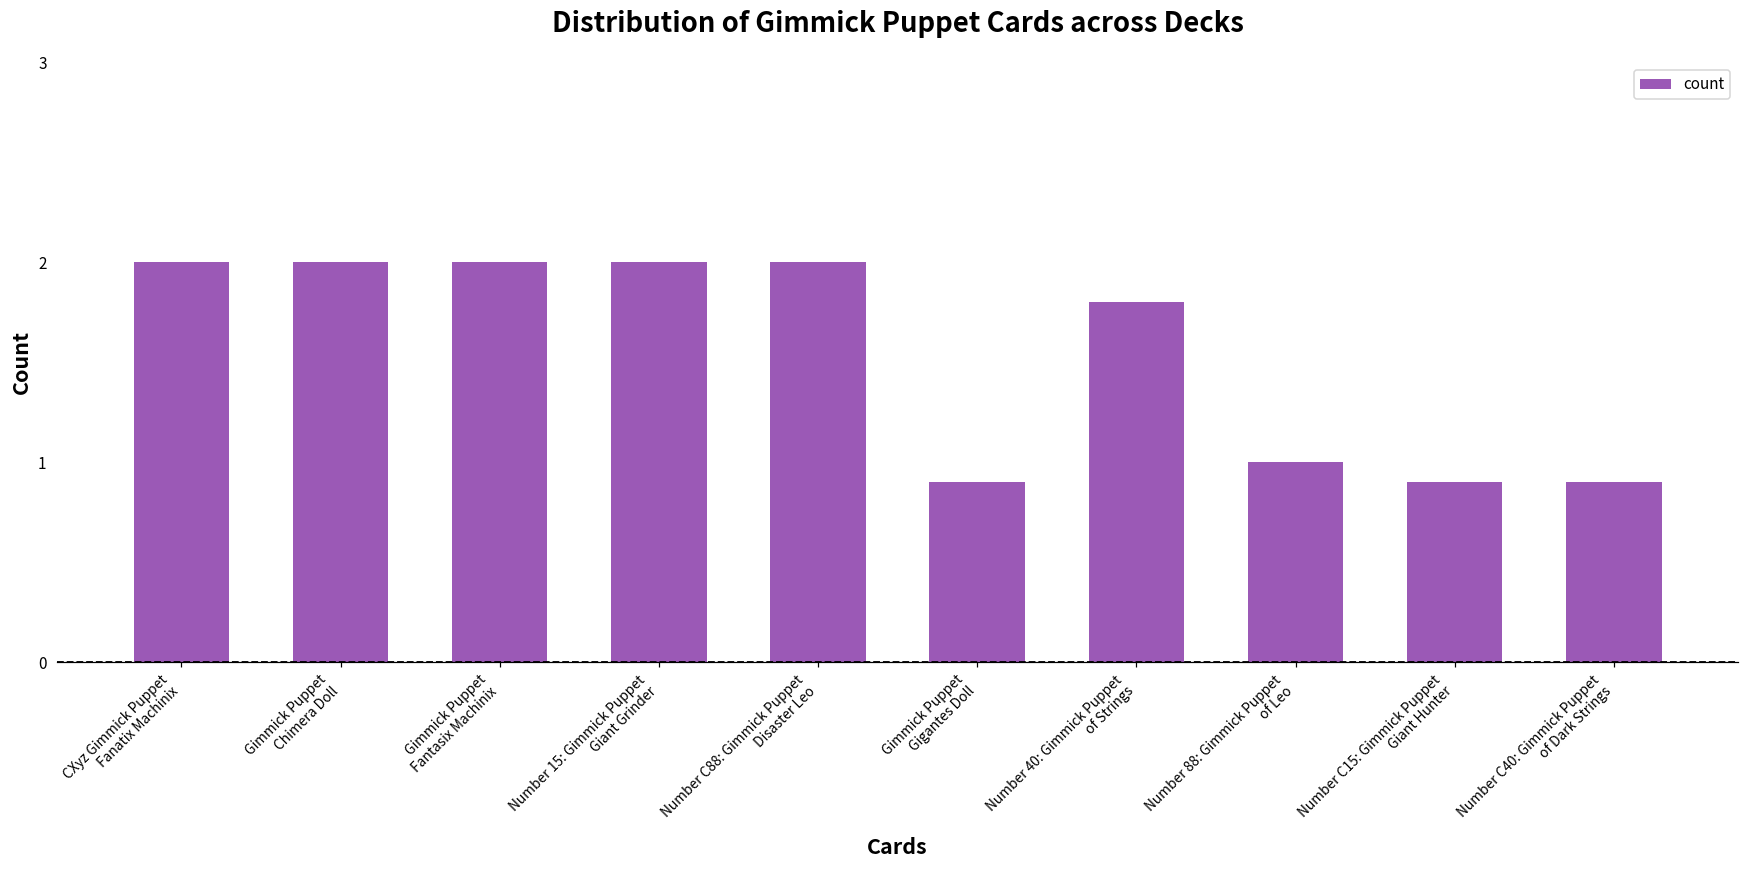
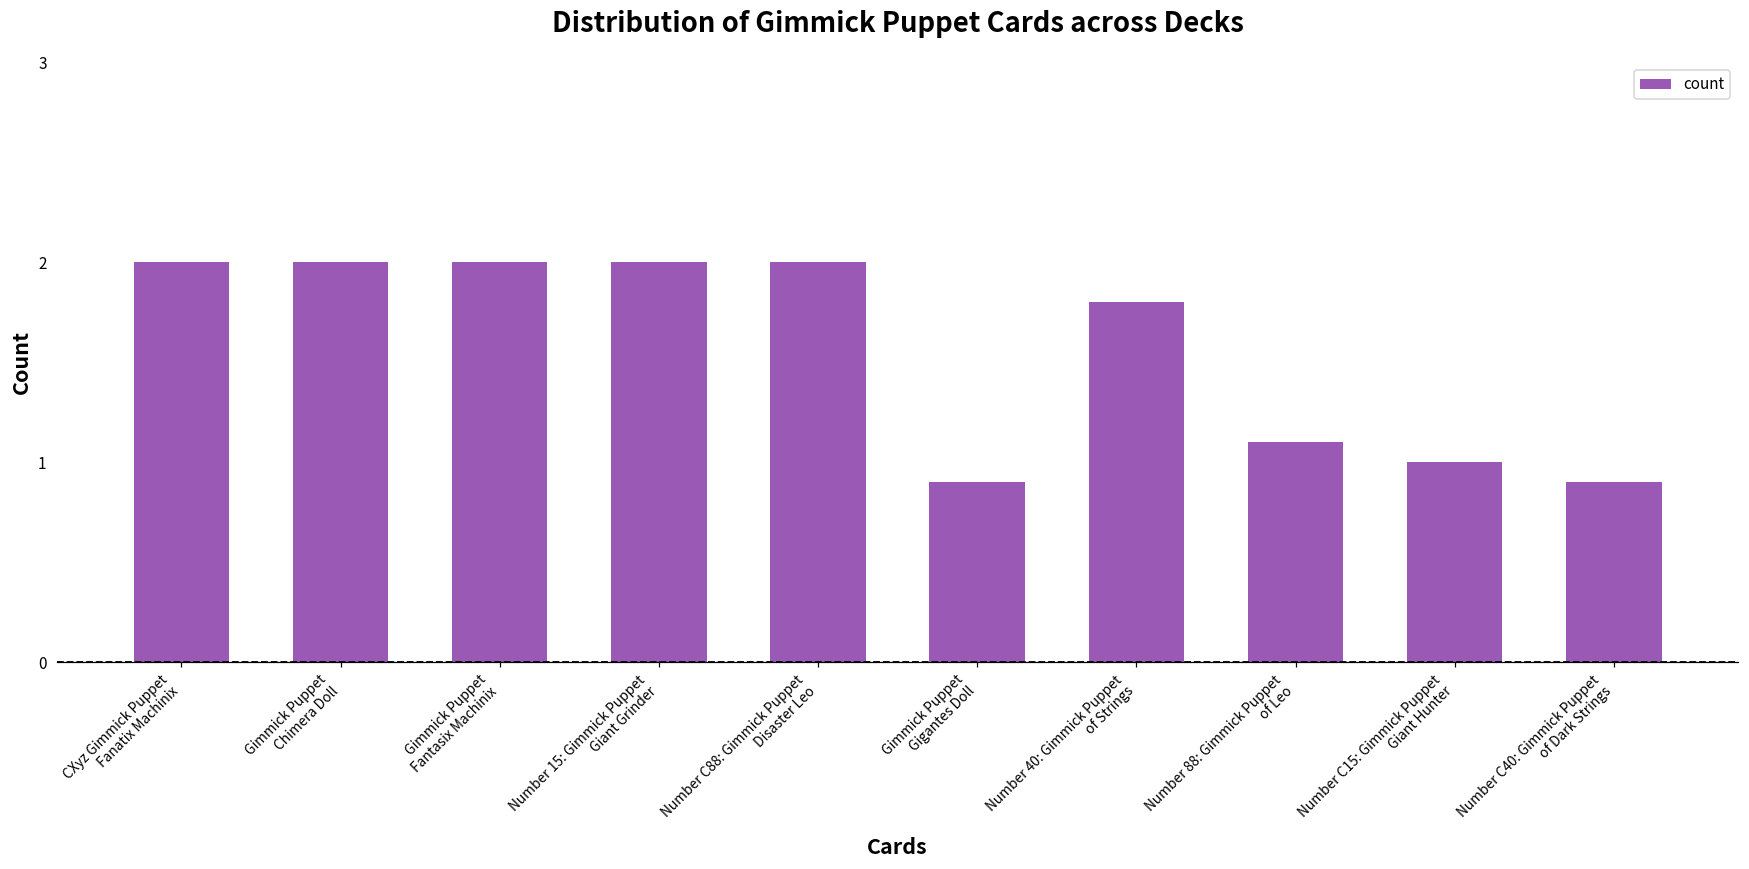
Number 88: Gimmick Puppet of Leo: 1.0 -> 1.1
Number C15: Gimmick Puppet Giant Hunter: 0.9 -> 1.0
